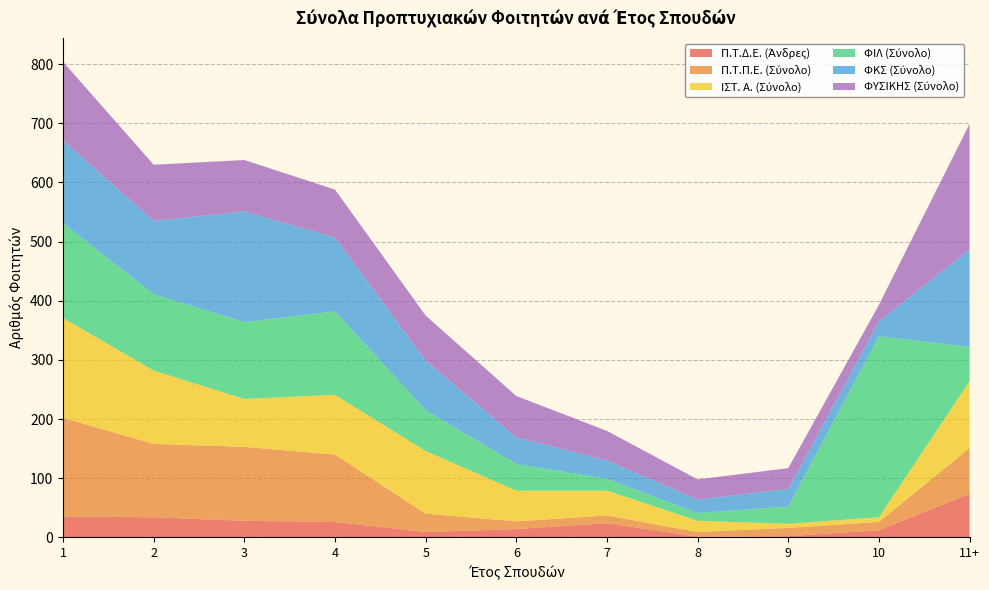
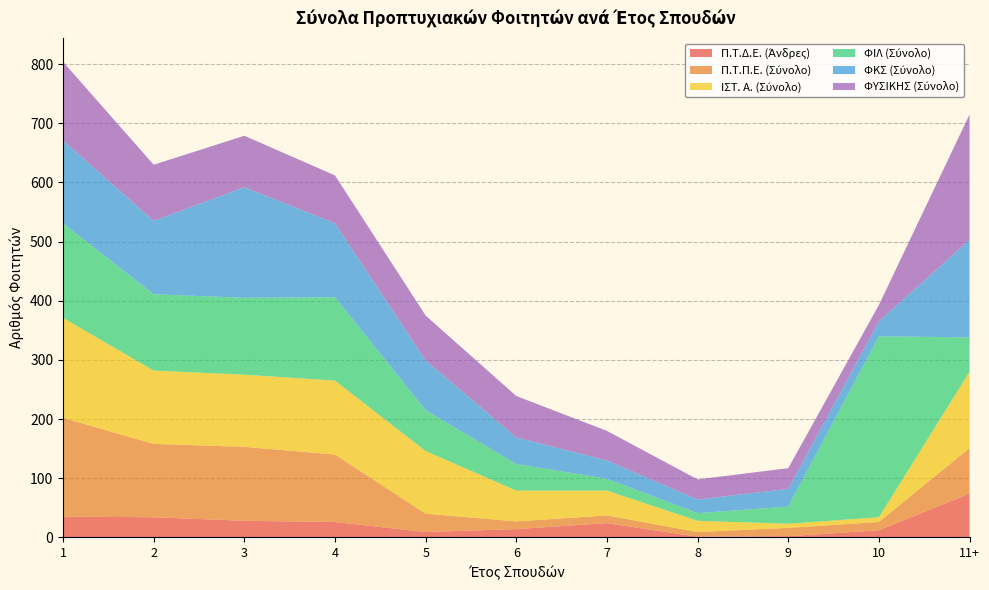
ΙΣΤ. Α. (Σύνολο), 3: 80 -> 120
ΙΣΤ. Α. (Σύνολο), 4: 100 -> 130
ΙΣΤ. Α. (Σύνολο), 11+: 110 -> 130
